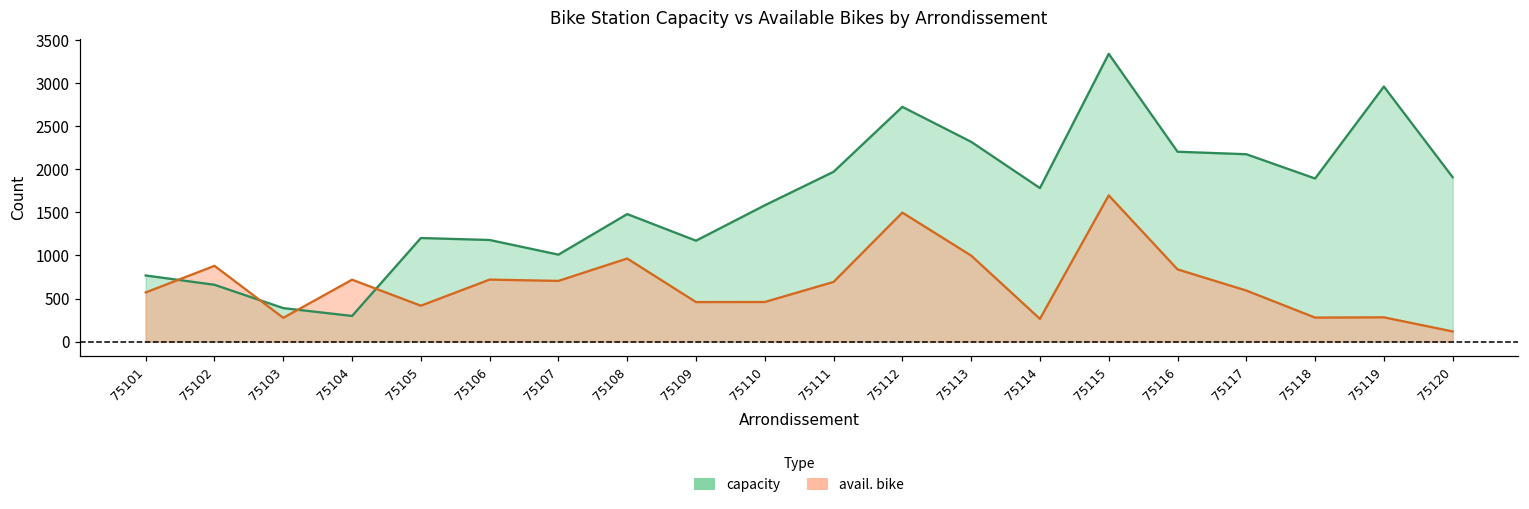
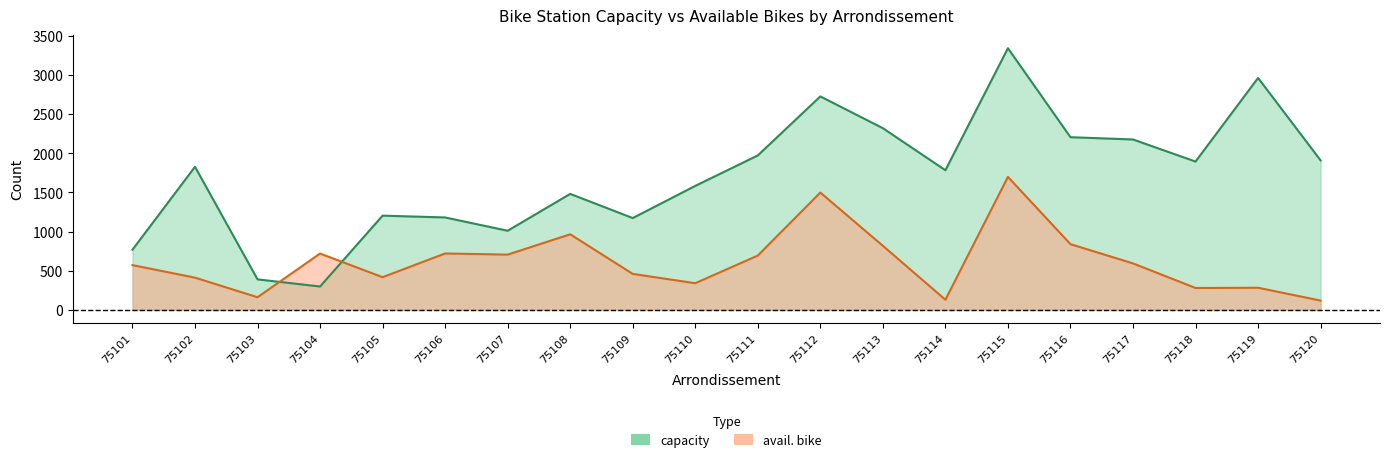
capacity, 75102: 700 -> 1800
avail. bike, 75102: 900 -> 400
avail. bike, 75103: 300 -> 200
avail. bike, 75110: 500 -> 300
avail. bike, 75113: 1000 -> 800
avail. bike, 75114: 300 -> 100
